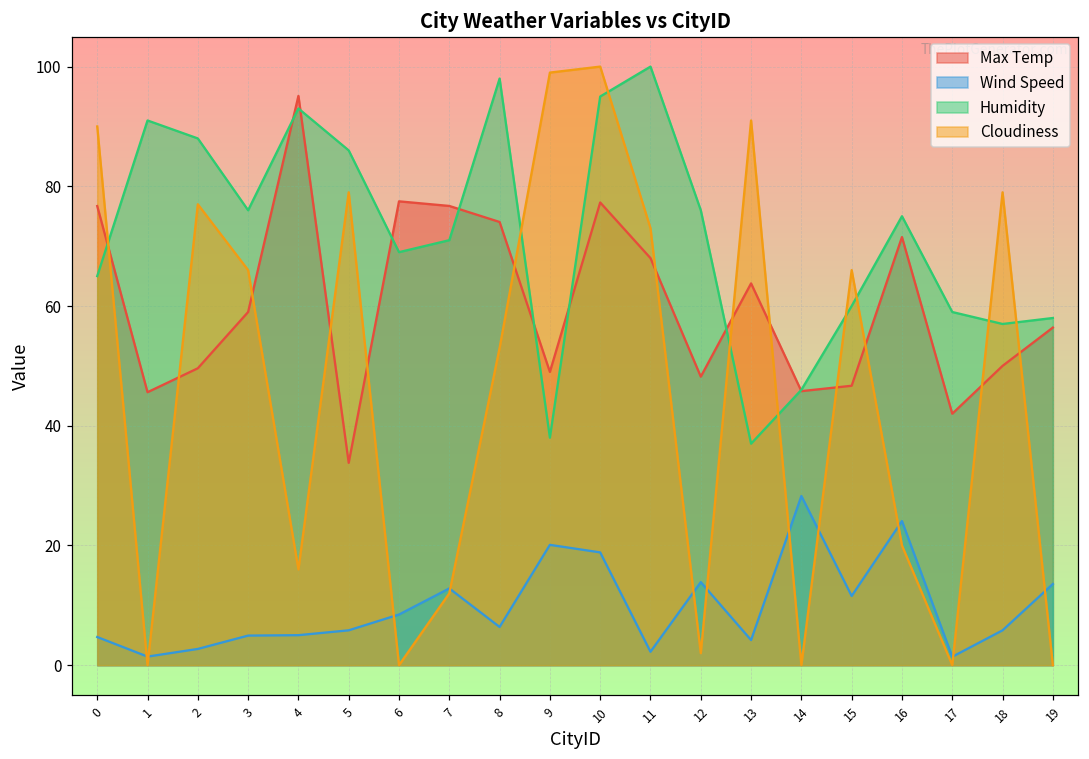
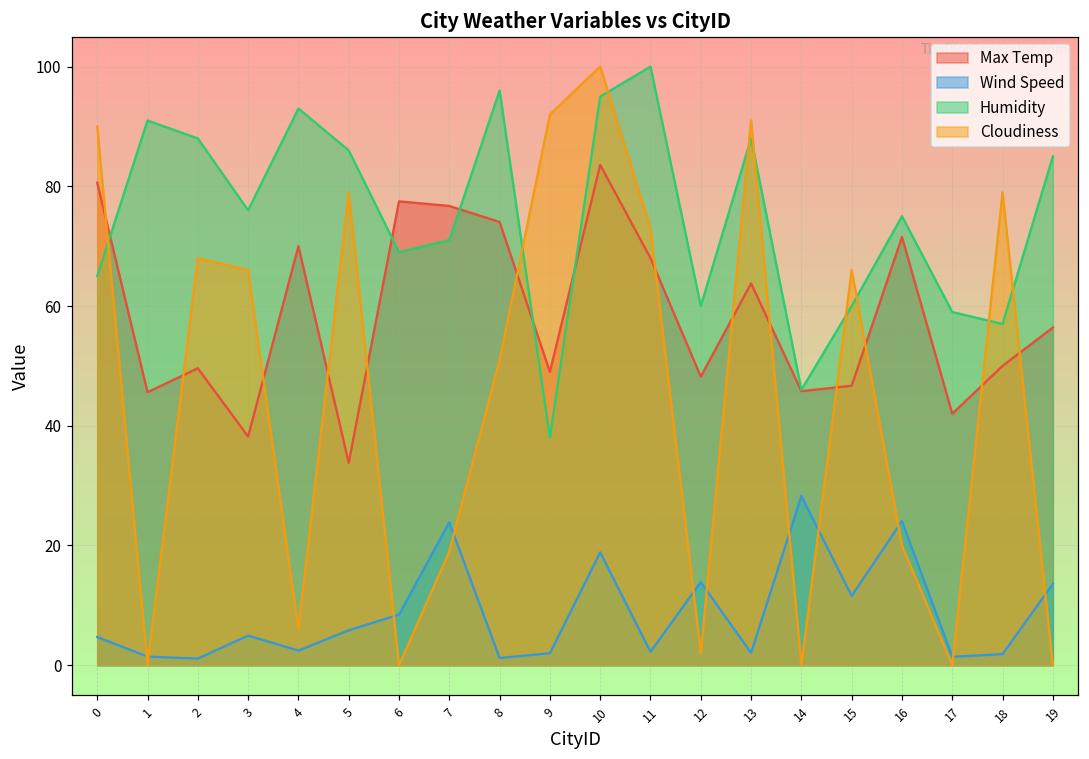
Max Temp, 0: 77 -> 81
Wind Speed, 2: 3 -> 1
Cloudiness, 2: 77 -> 68
Max Temp, 3: 59 -> 38
Max Temp, 4: 95 -> 70
Wind Speed, 4: 5 -> 2
Cloudiness, 4: 16 -> 6
Wind Speed, 7: 13 -> 24
Cloudiness, 7: 12 -> 19
Wind Speed, 8: 6 -> 1
Humidity, 8: 98 -> 96
Cloudiness, 8: 53 -> 51
Wind Speed, 9: 20 -> 2
Cloudiness, 9: 99 -> 92
Max Temp, 10: 77 -> 84
Humidity, 12: 76 -> 60
Wind Speed, 13: 4 -> 2
Humidity, 13: 37 -> 88
Wind Speed, 18: 6 -> 2
Humidity, 19: 58 -> 85
